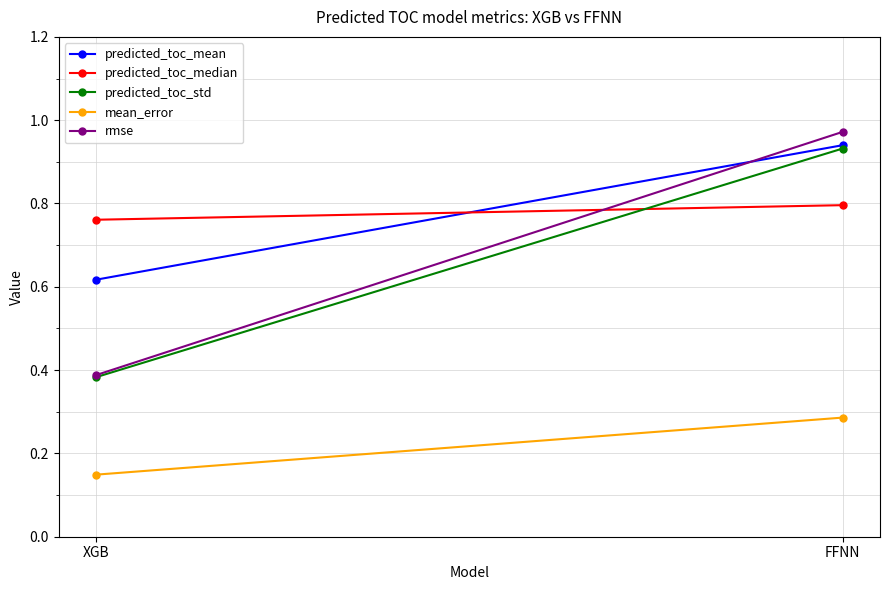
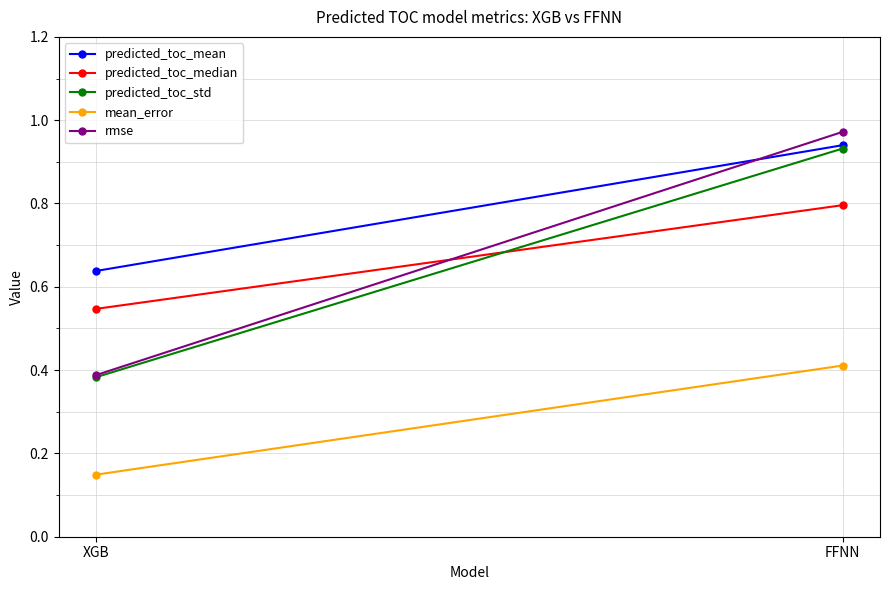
predicted_toc_mean, XGB: 0.62 -> 0.64
predicted_toc_median, XGB: 0.76 -> 0.55
mean_error, FFNN: 0.29 -> 0.41
